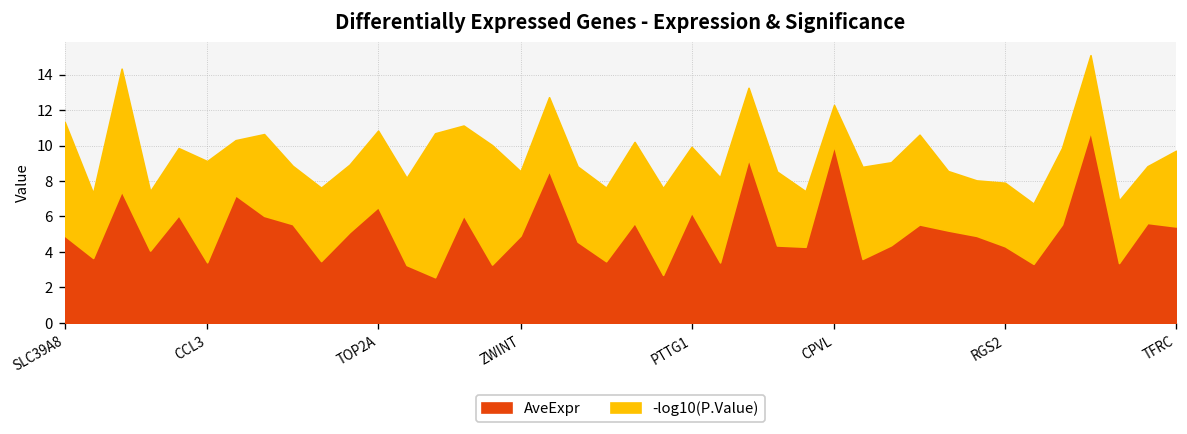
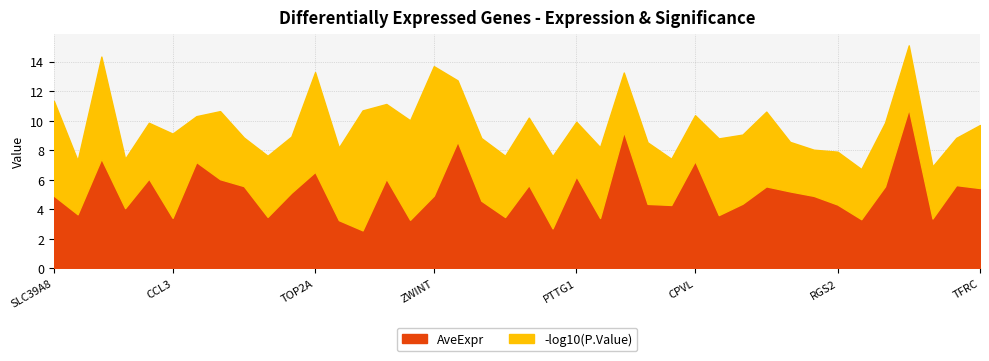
-log10(P.Value), TOP2A: 4.3 -> 6.8
-log10(P.Value), ZWINT: 3.6 -> 8.8
AveExpr, CPVL: 10.0 -> 7.3
-log10(P.Value), CPVL: 2.3 -> 3.1
